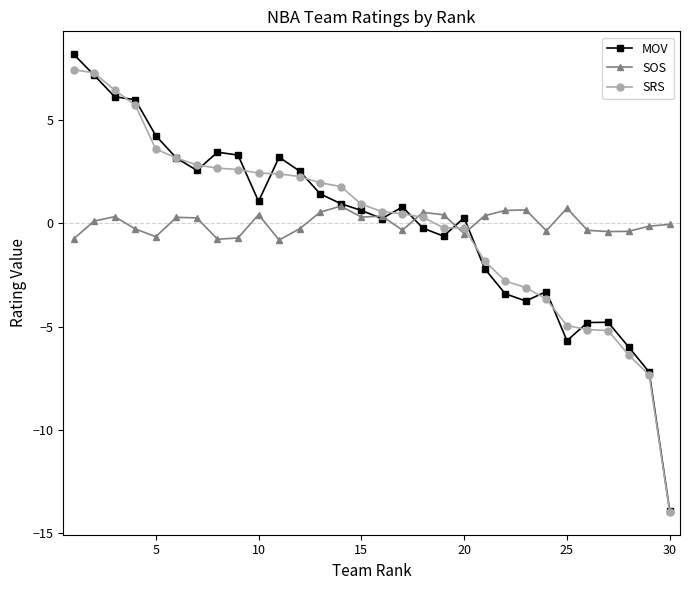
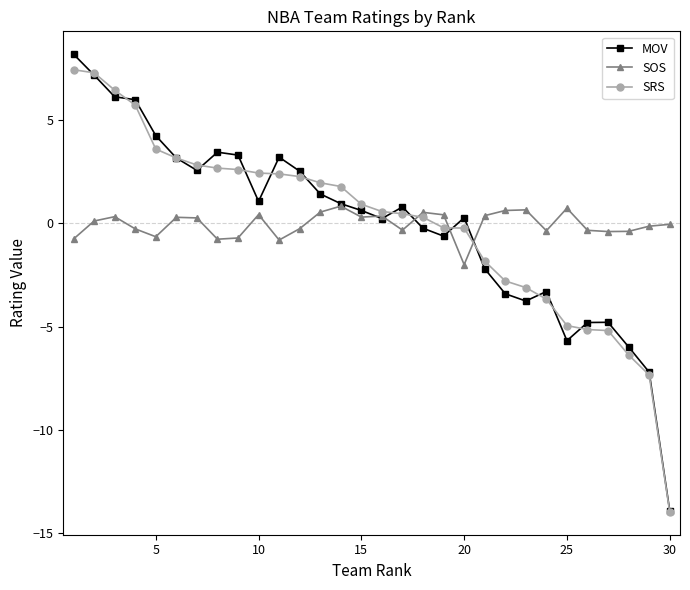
SOS, 20: -0.5 -> -2.0
